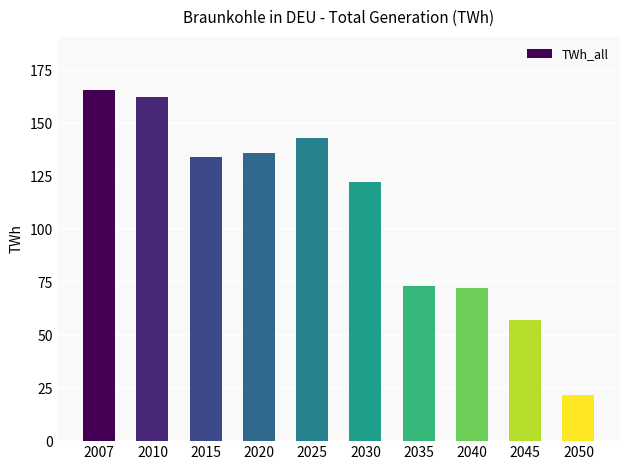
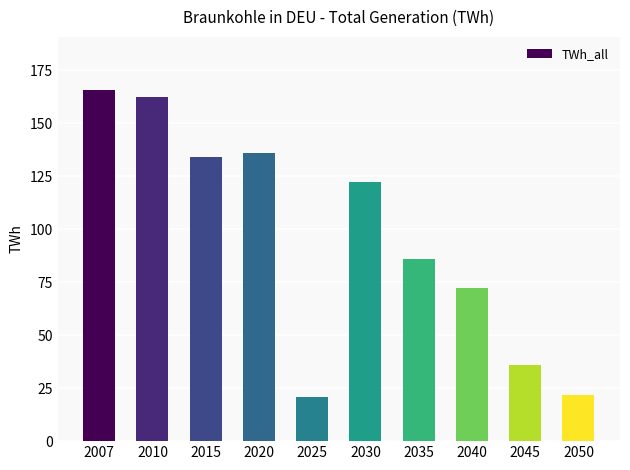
2025: 143 -> 21
2035: 73 -> 86
2045: 57 -> 36
